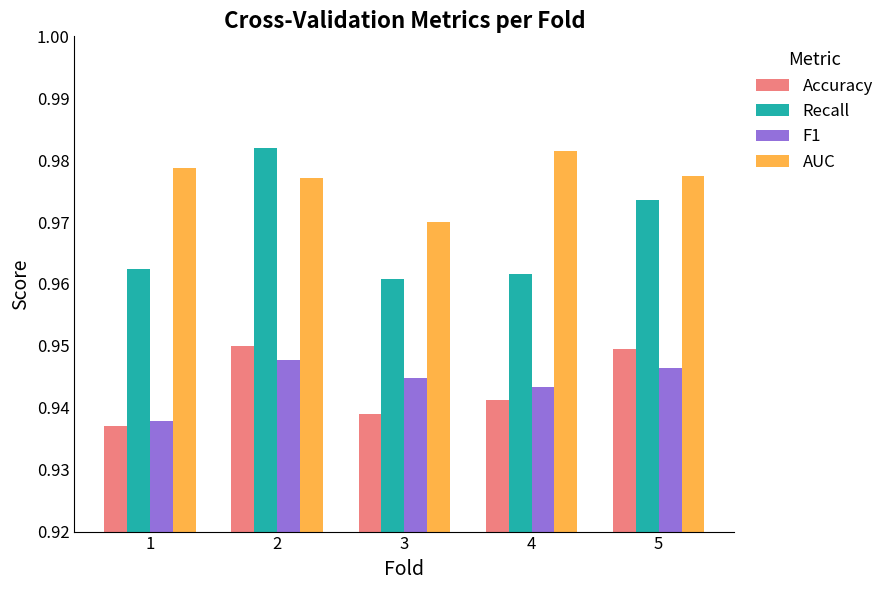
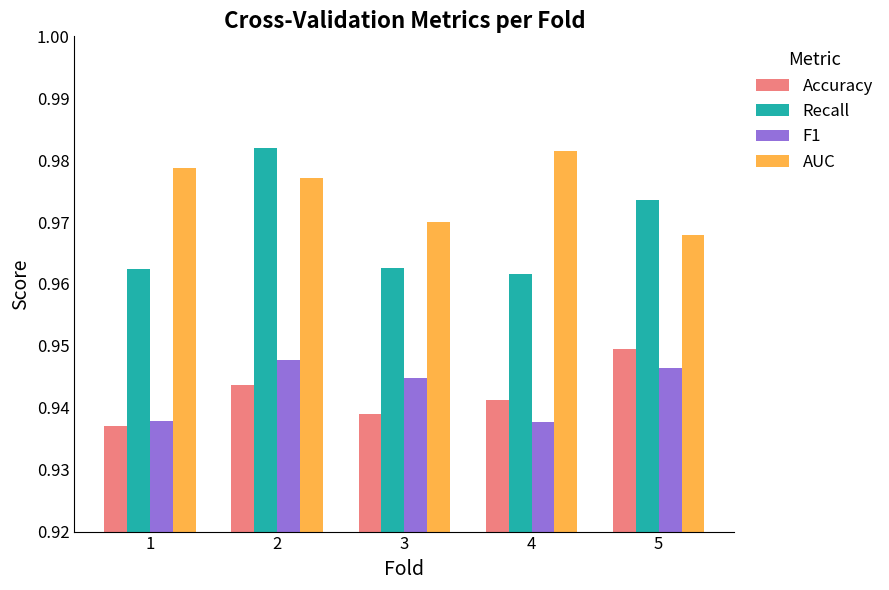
Accuracy, 2: 0.950 -> 0.944
Recall, 3: 0.961 -> 0.963
F1, 4: 0.943 -> 0.938
AUC, 5: 0.977 -> 0.968
